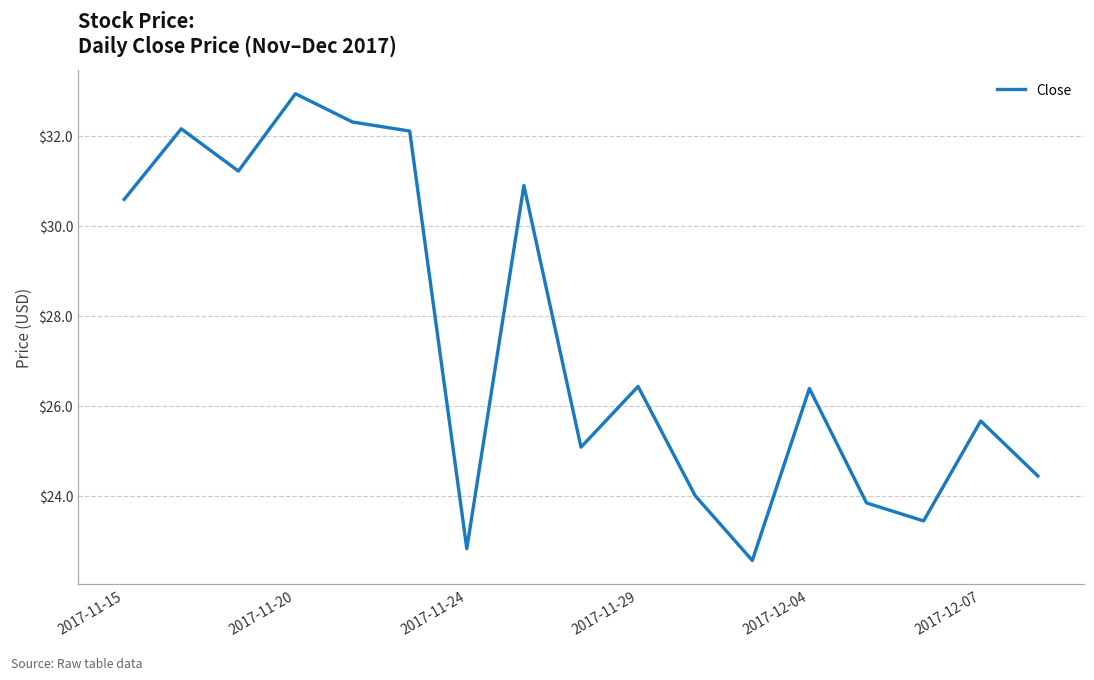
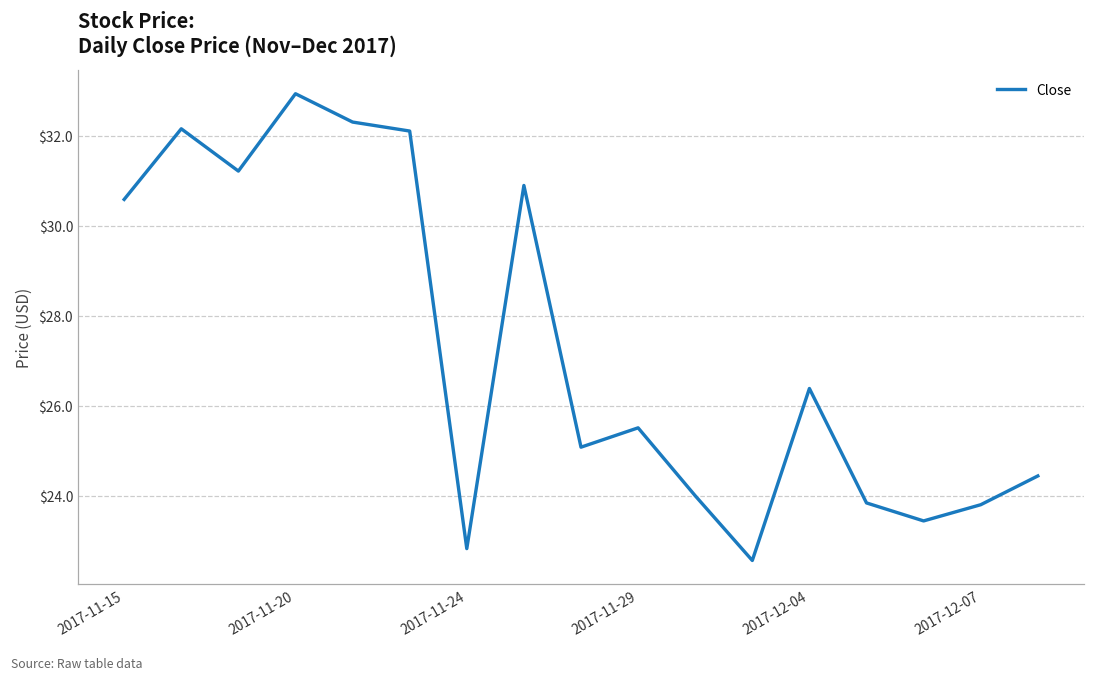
2017-11-29: $26.4 -> $25.5
2017-12-07: $25.7 -> $23.8
